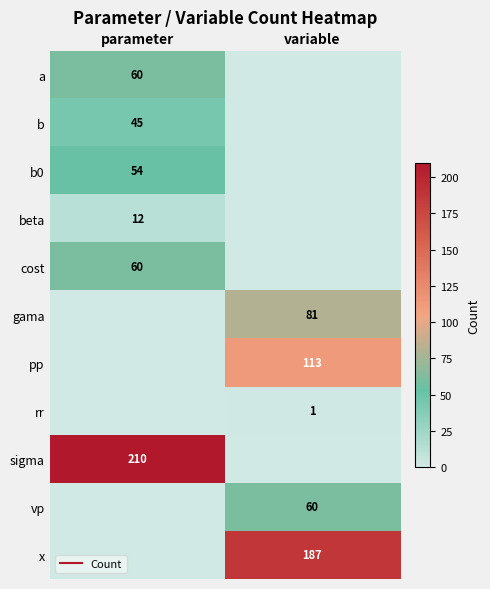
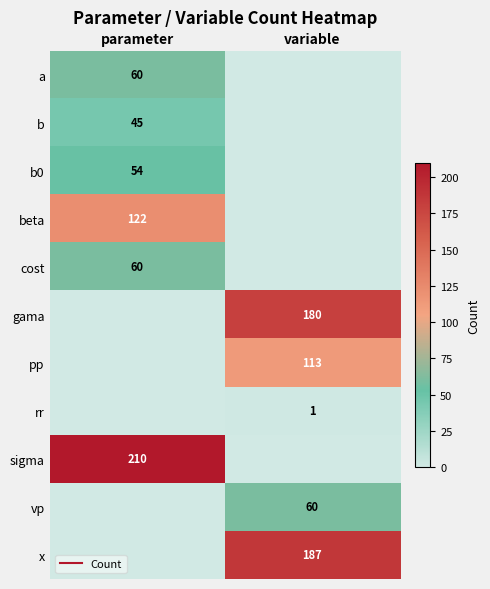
beta, parameter: 12 -> 122
gama, variable: 81 -> 180
